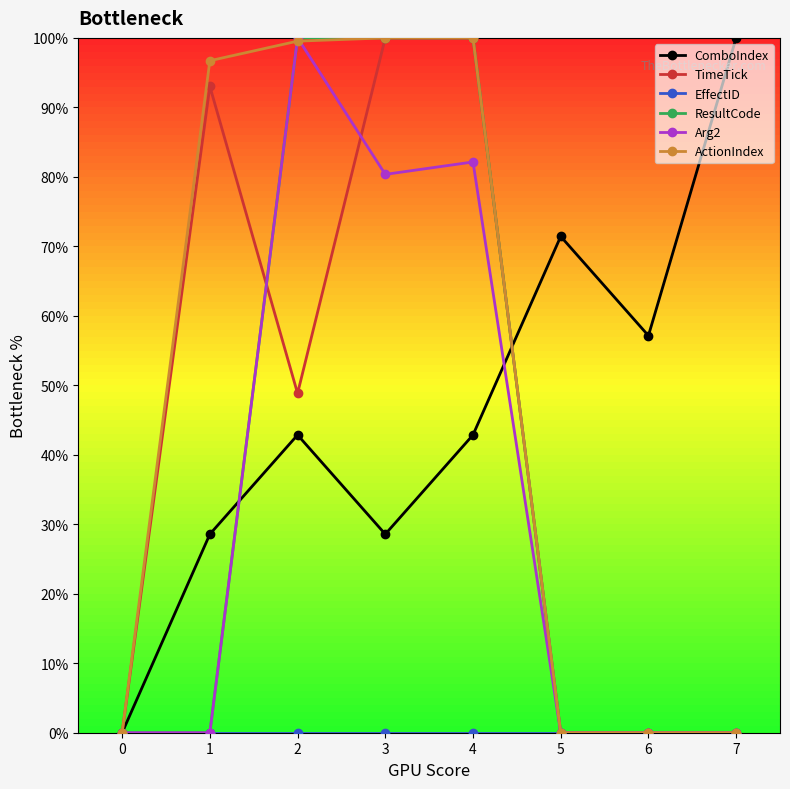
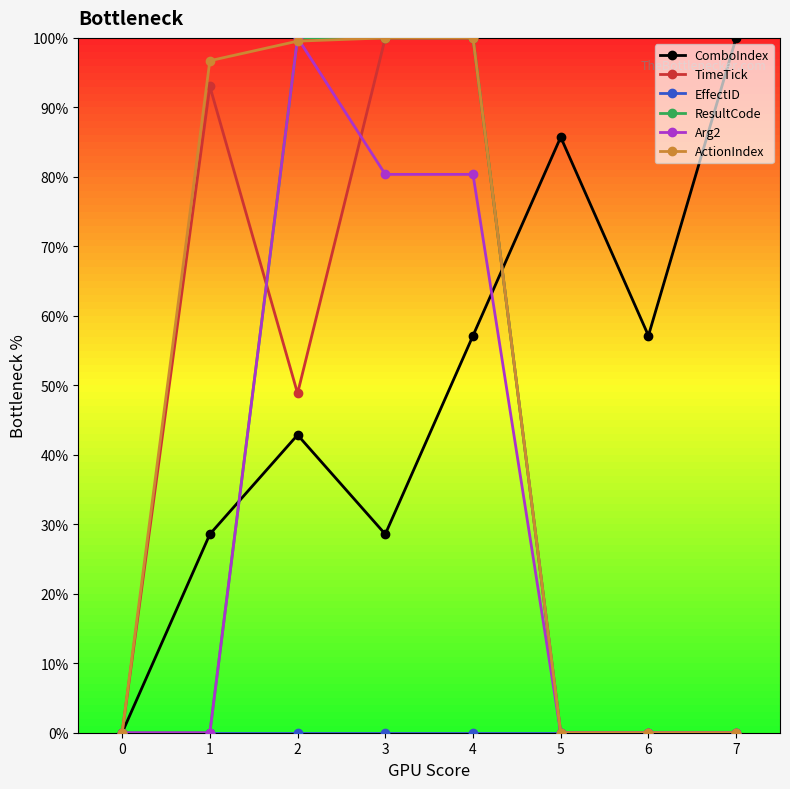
ComboIndex, 4: 43% -> 57%
Arg2, 4: 82% -> 80%
ComboIndex, 5: 71% -> 86%
